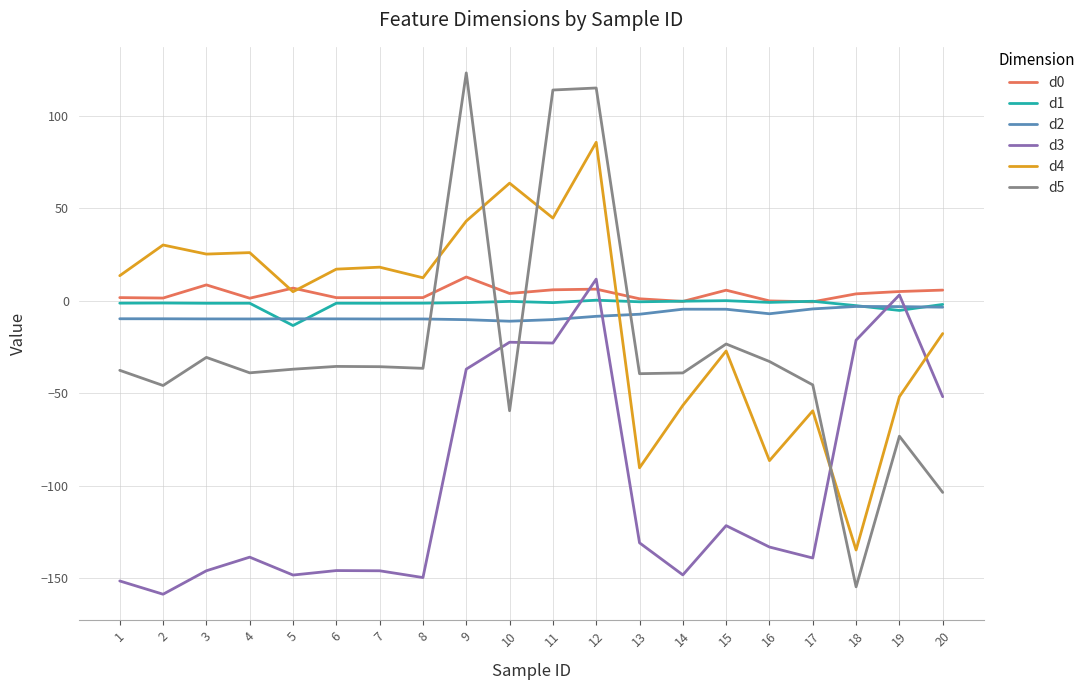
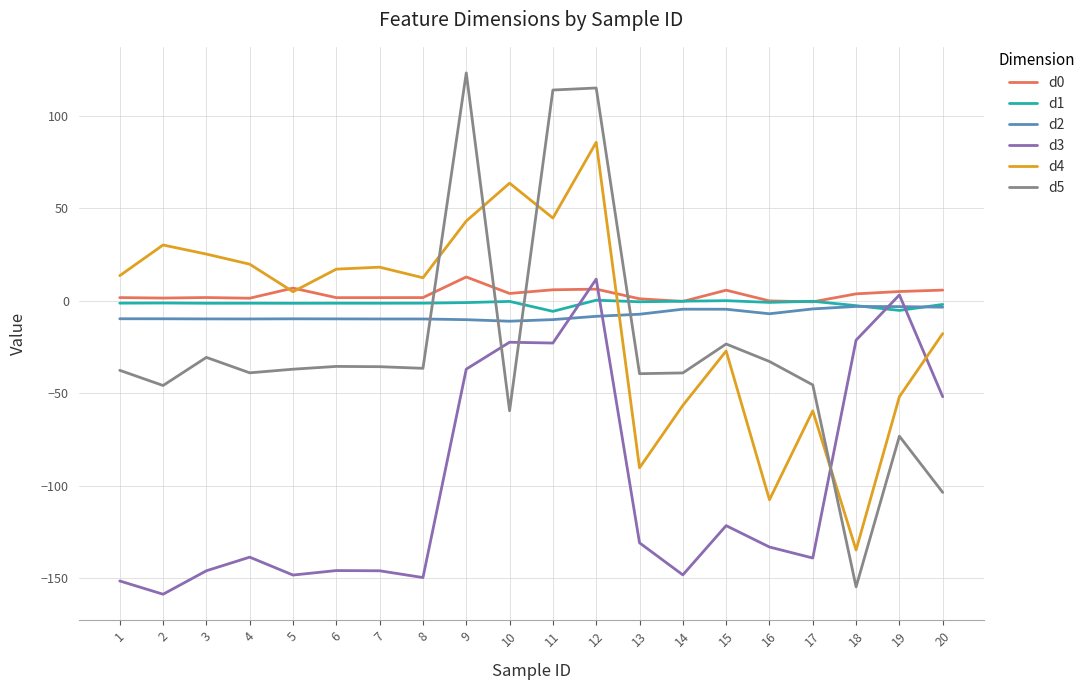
d0, 3: 9 -> 2
d4, 4: 26 -> 20
d1, 5: -13 -> -1
d1, 11: -1 -> -6
d4, 16: -86 -> -108
